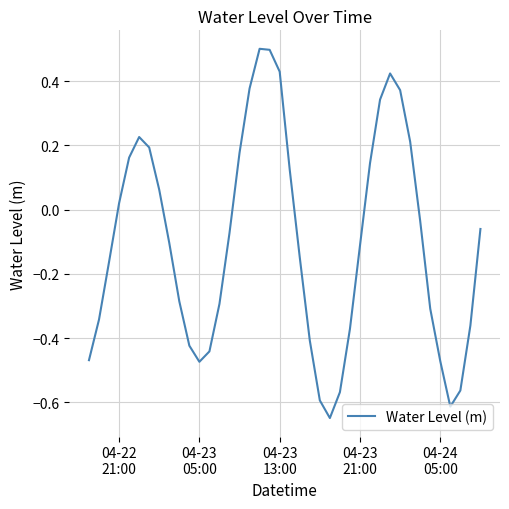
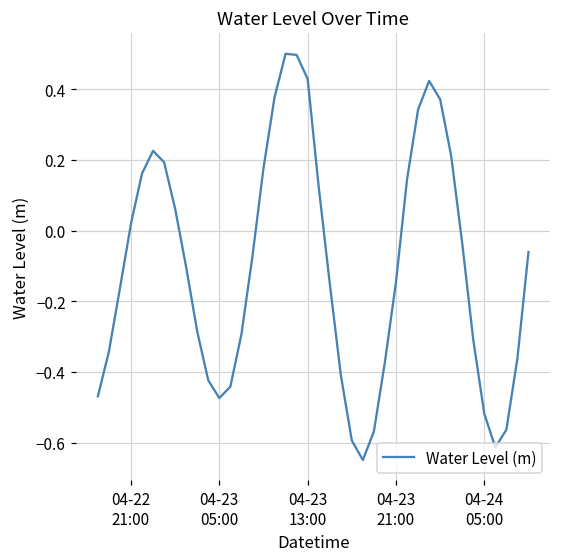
04-23 21:00: -0.11 -> -0.15
04-24 05:00: -0.47 -> -0.52
